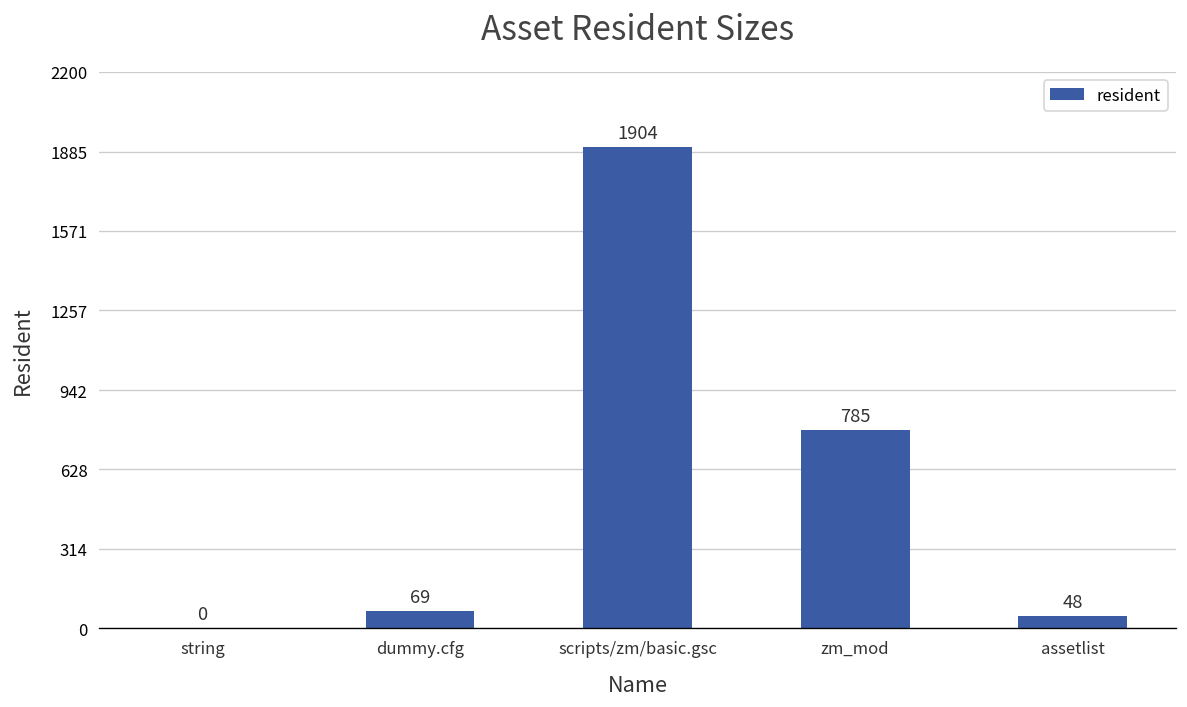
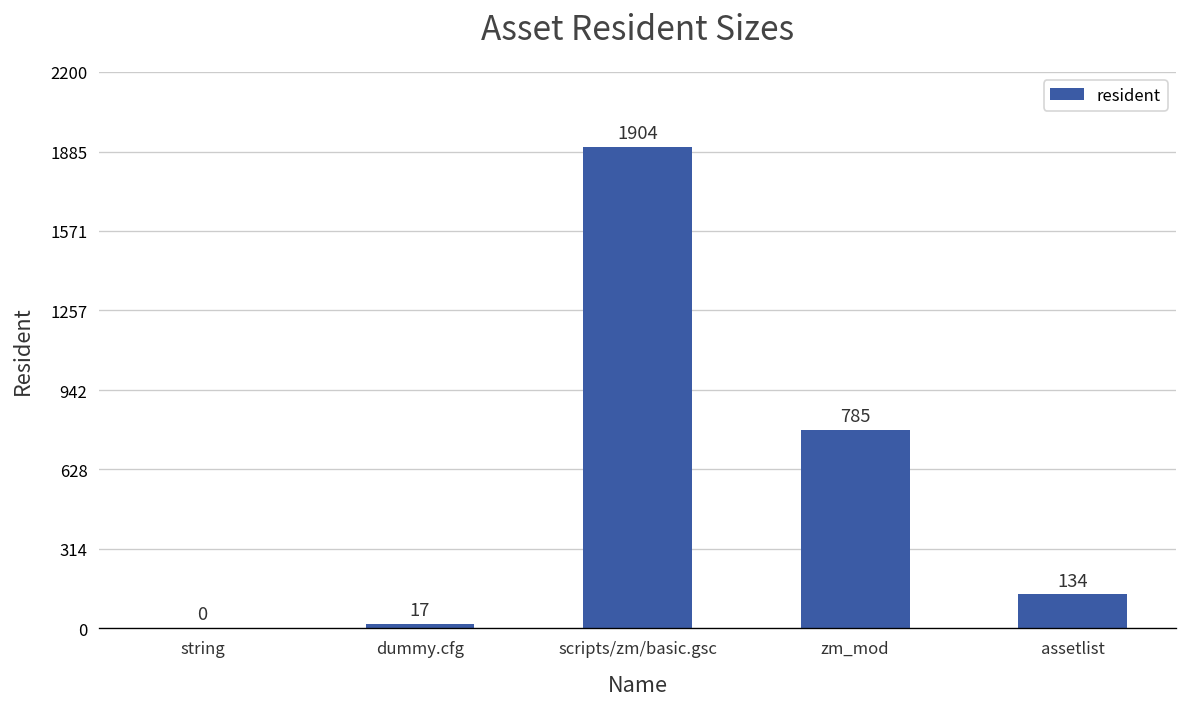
dummy.cfg: 69 -> 17
assetlist: 48 -> 134
